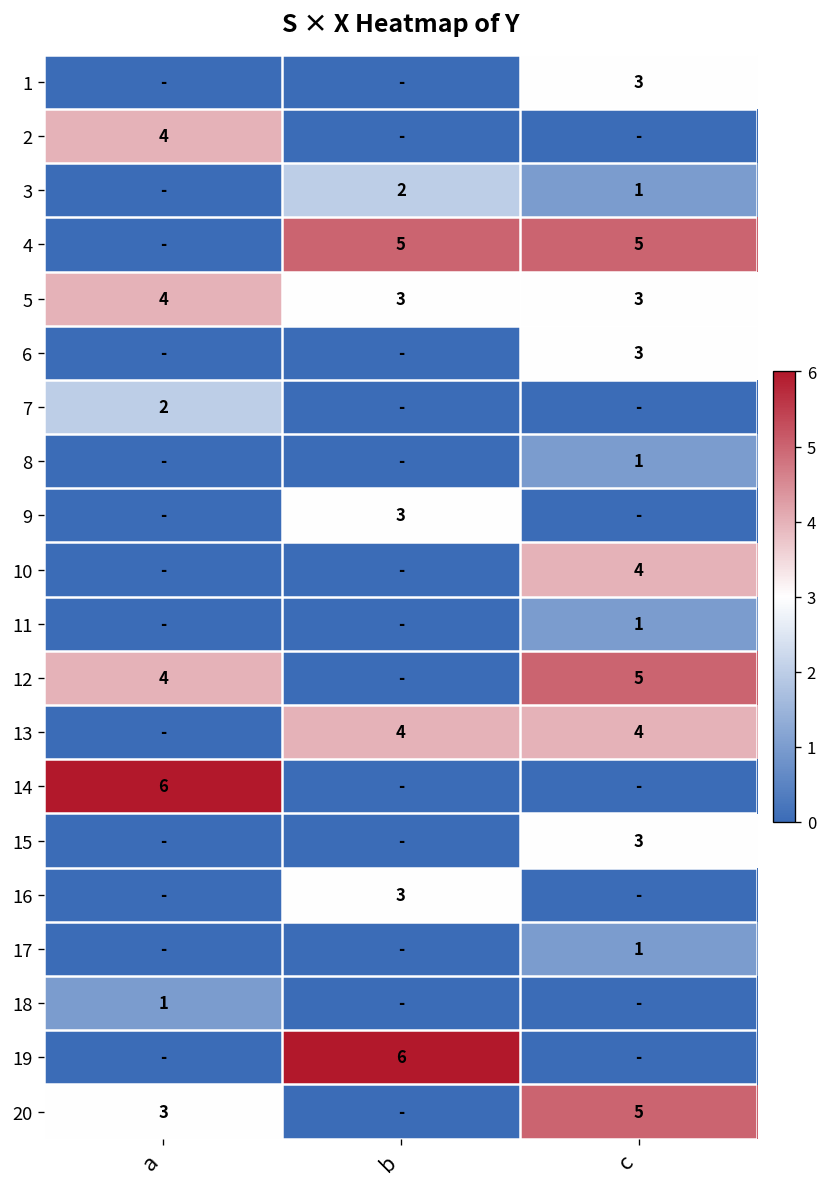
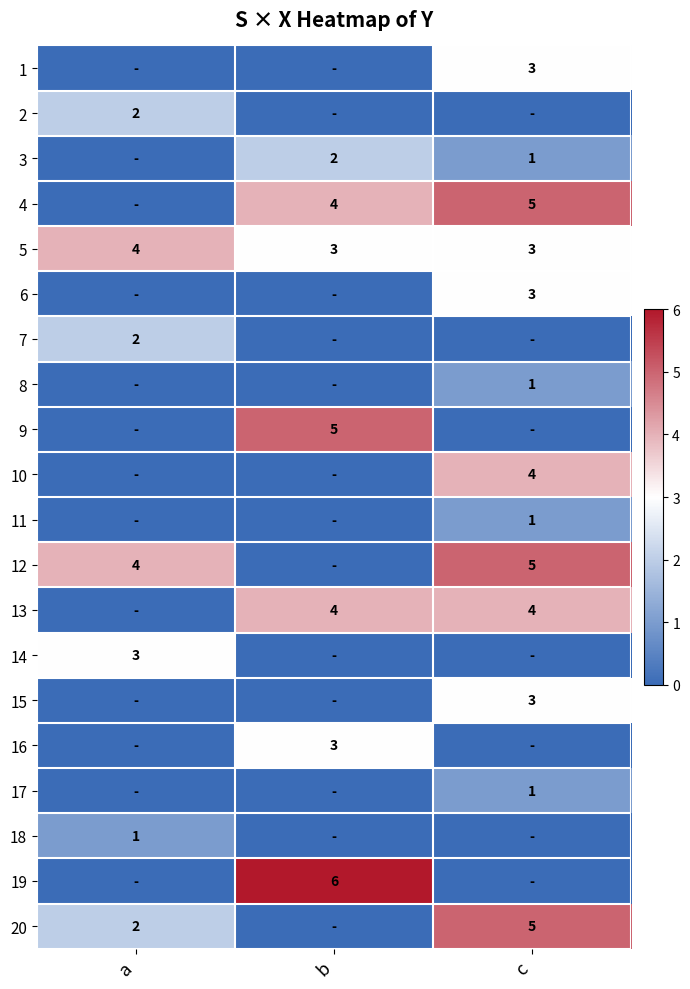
2, a: 4 -> 2
4, b: 5 -> 4
9, b: 3 -> 5
14, a: 6 -> 3
20, a: 3 -> 2
